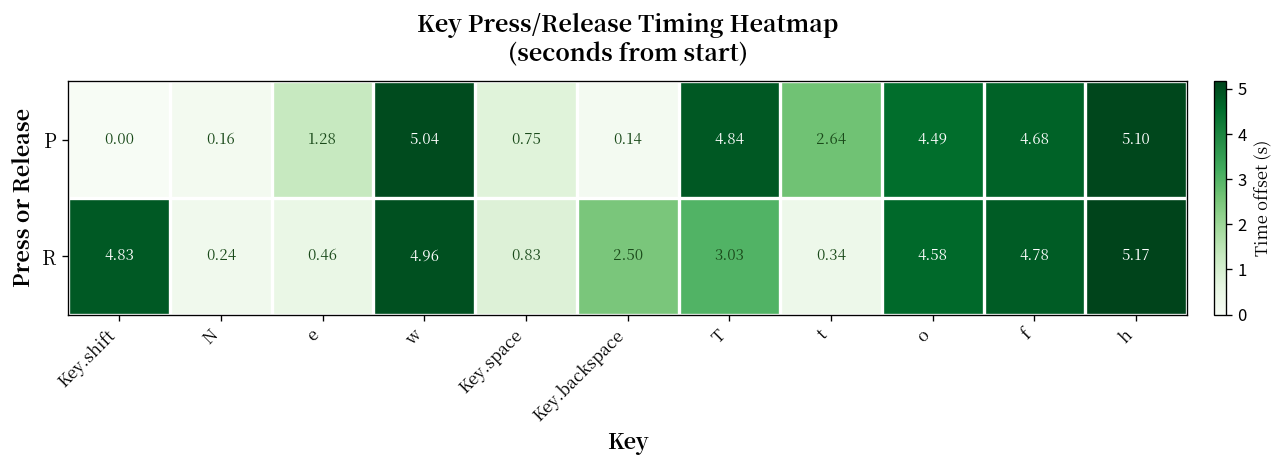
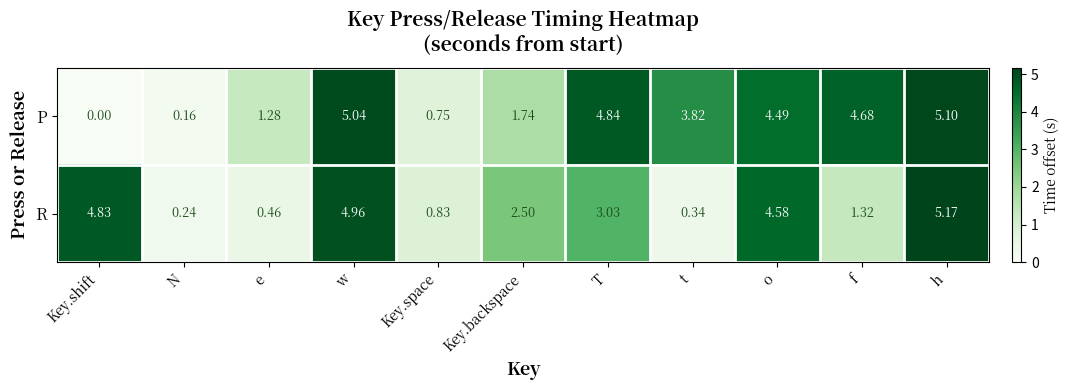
P, Key.backspace: 0.14 -> 1.74
P, t: 2.64 -> 3.82
R, f: 4.78 -> 1.32
